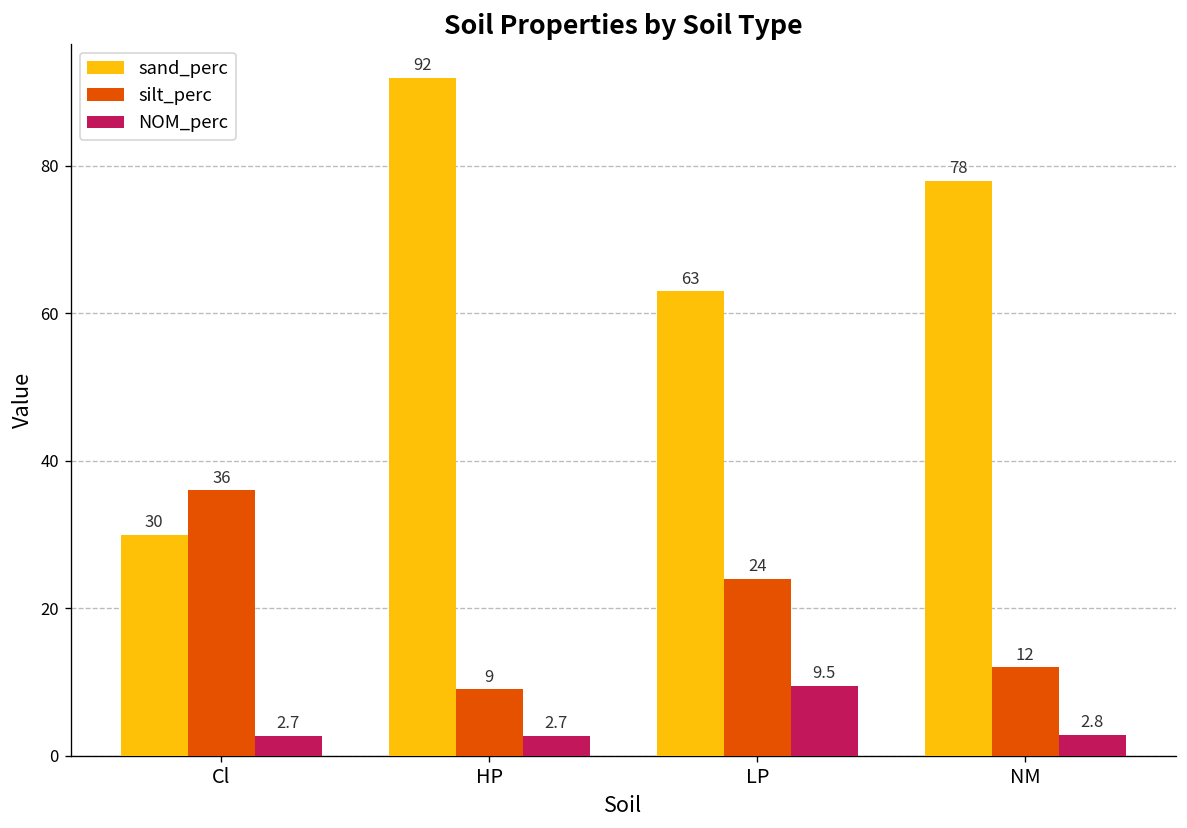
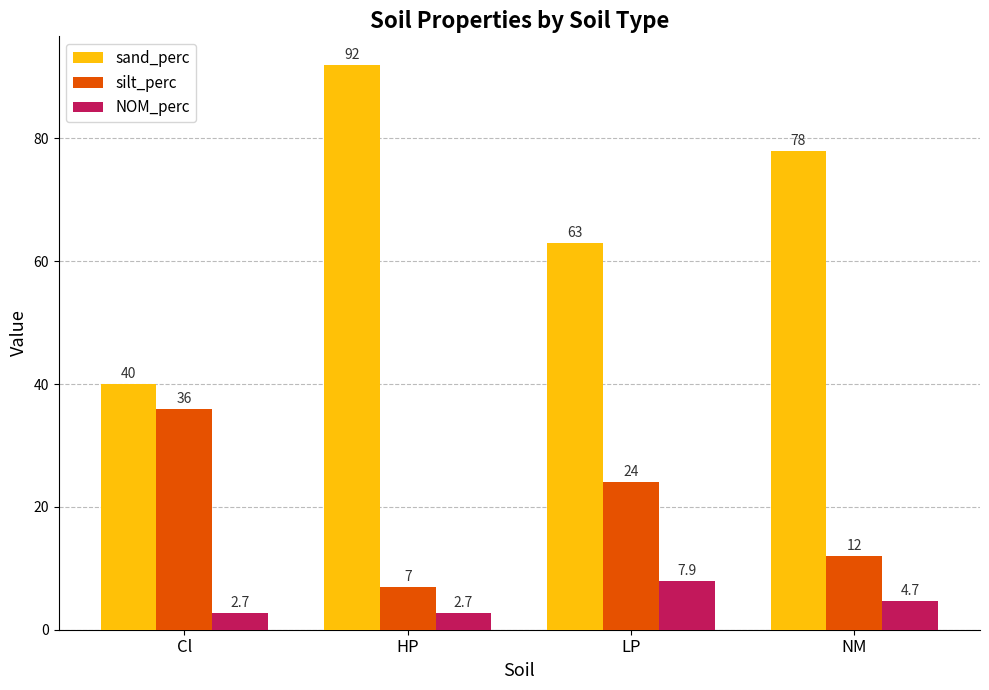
sand_perc, Cl: 30 -> 40
silt_perc, HP: 9 -> 7
NOM_perc, LP: 9.5 -> 7.9
NOM_perc, NM: 2.8 -> 4.7
